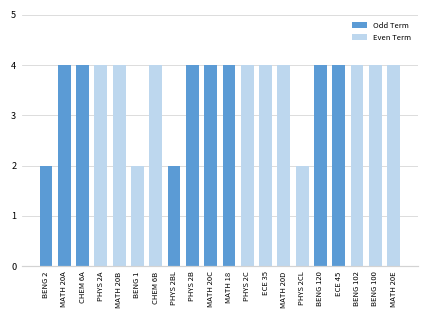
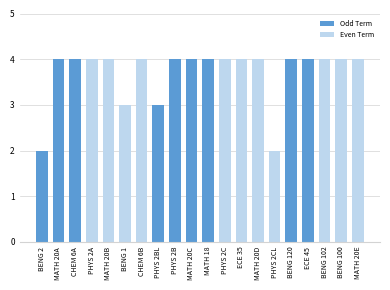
BENG 1: 2 -> 3
PHYS 2BL: 2 -> 3
